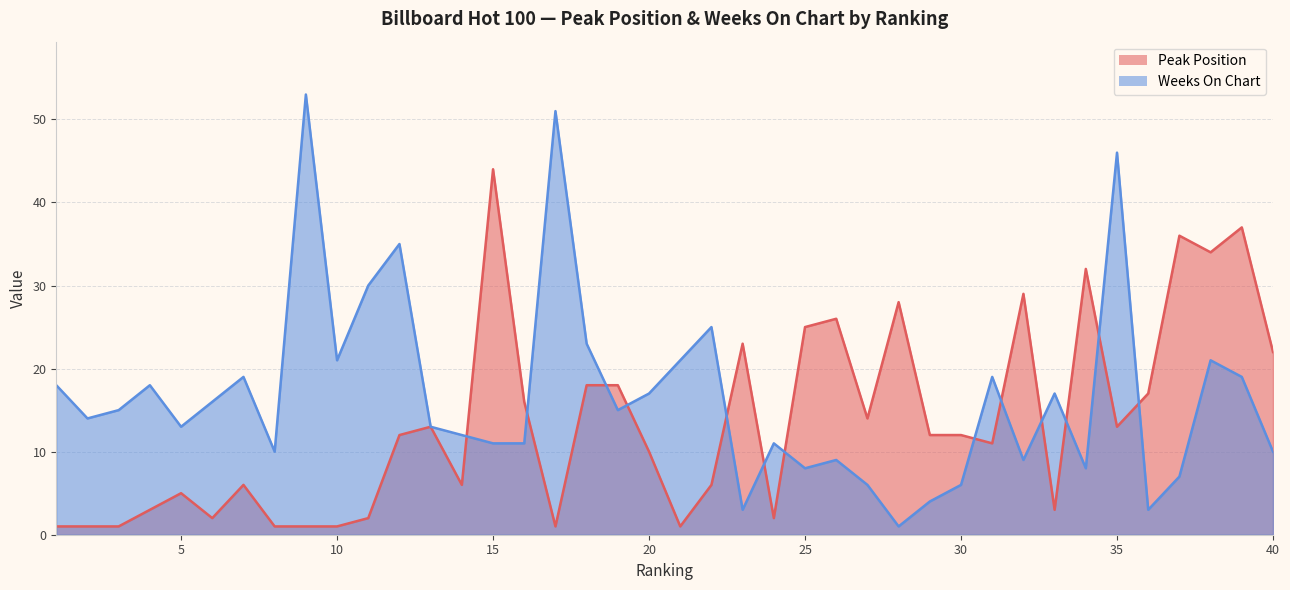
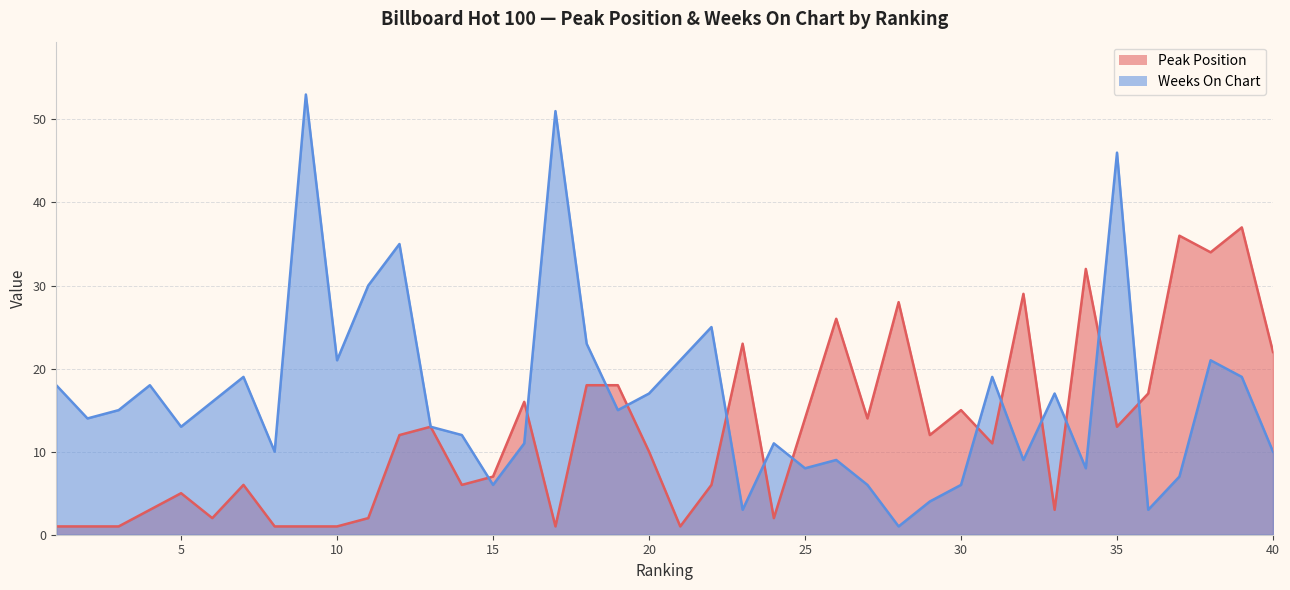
Peak Position, 15: 44 -> 7
Weeks On Chart, 15: 11 -> 6
Peak Position, 25: 25 -> 14
Peak Position, 30: 12 -> 15
